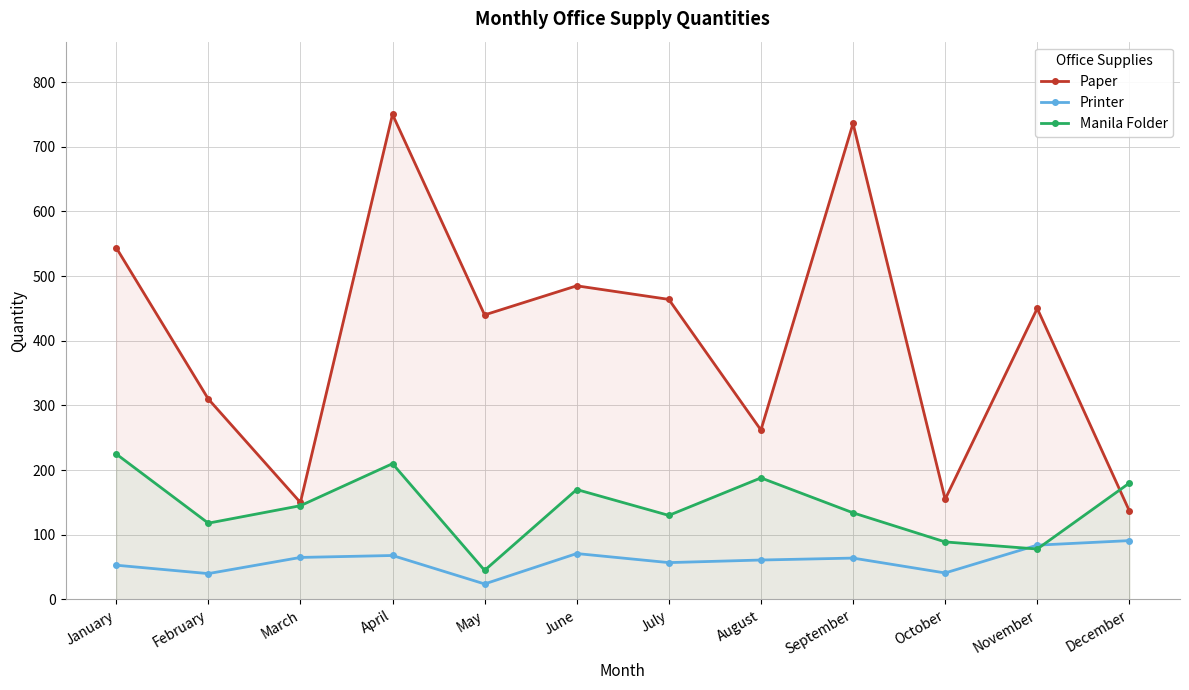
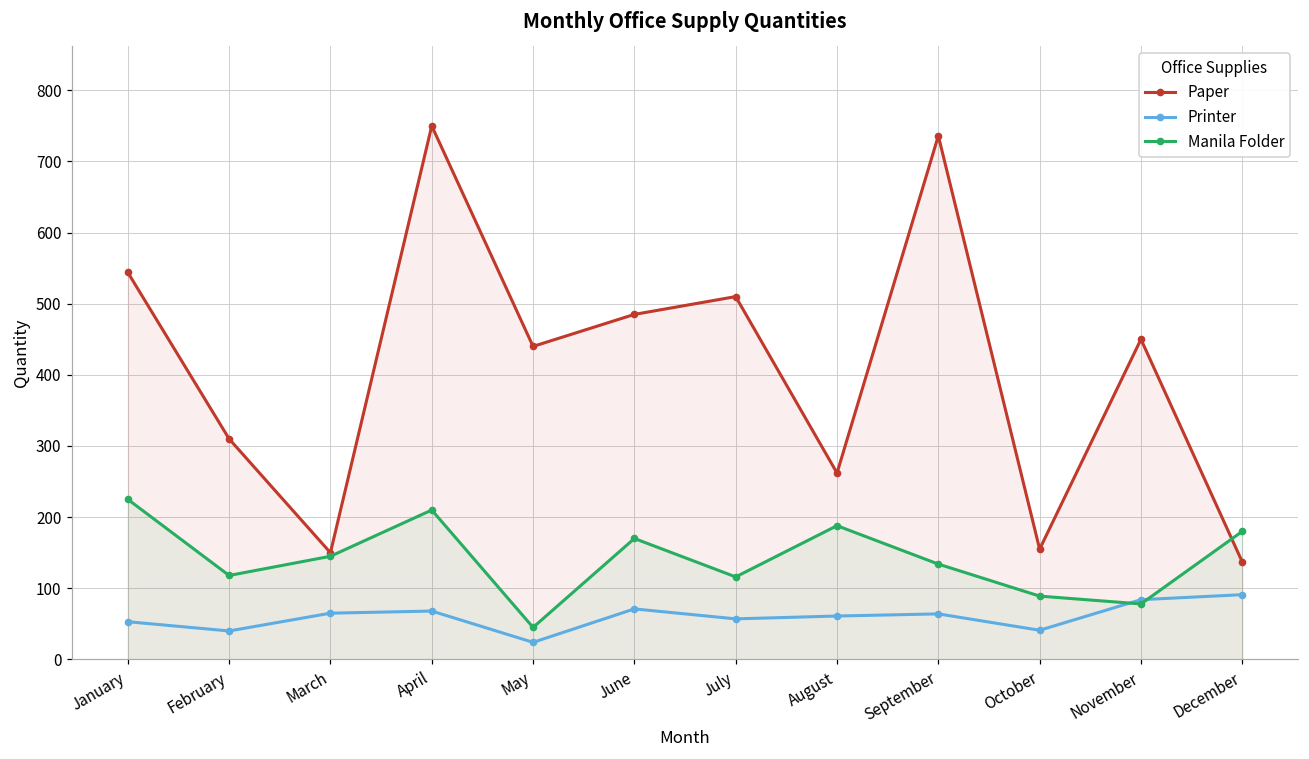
Paper, July: 460 -> 510
Manila Folder, July: 130 -> 120
